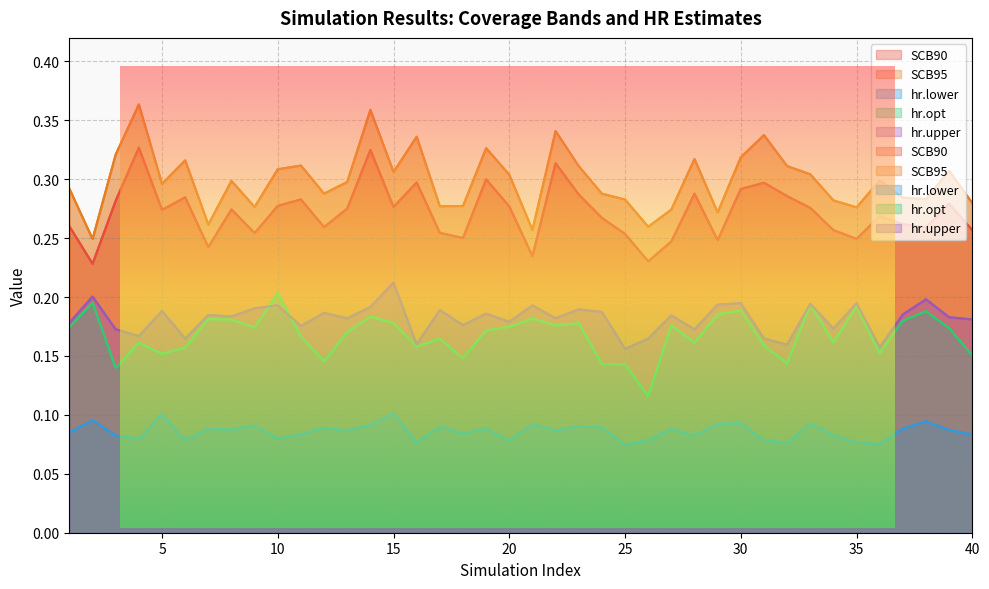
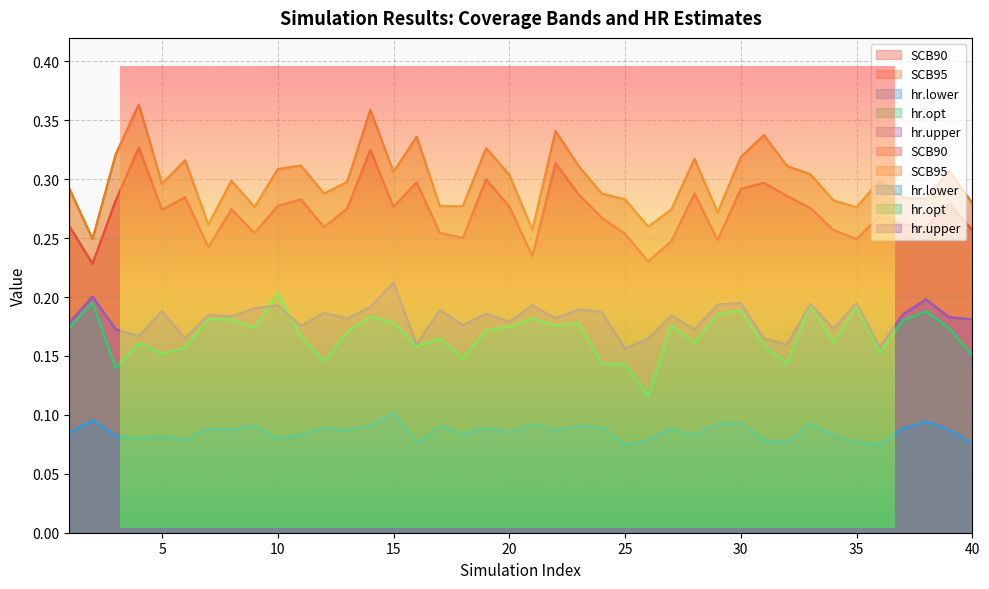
hr.lower, 5: 0.101 -> 0.082
hr.lower, 20: 0.078 -> 0.085
hr.lower, 40: 0.083 -> 0.075
